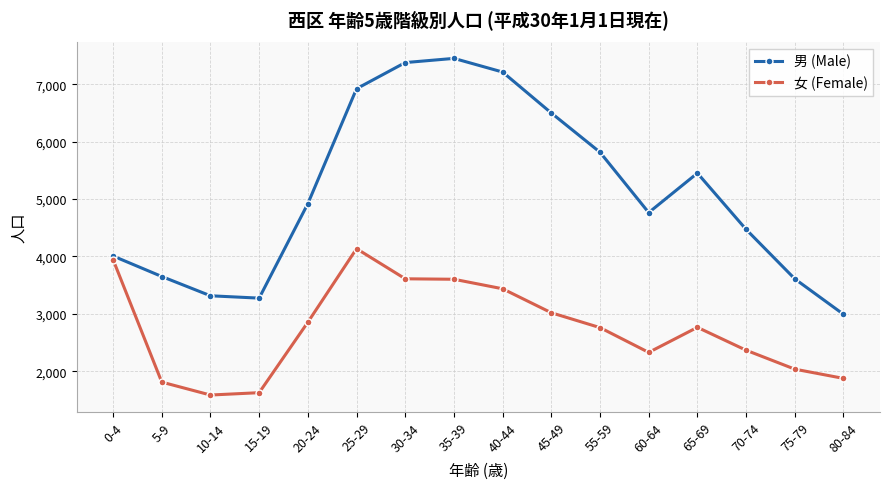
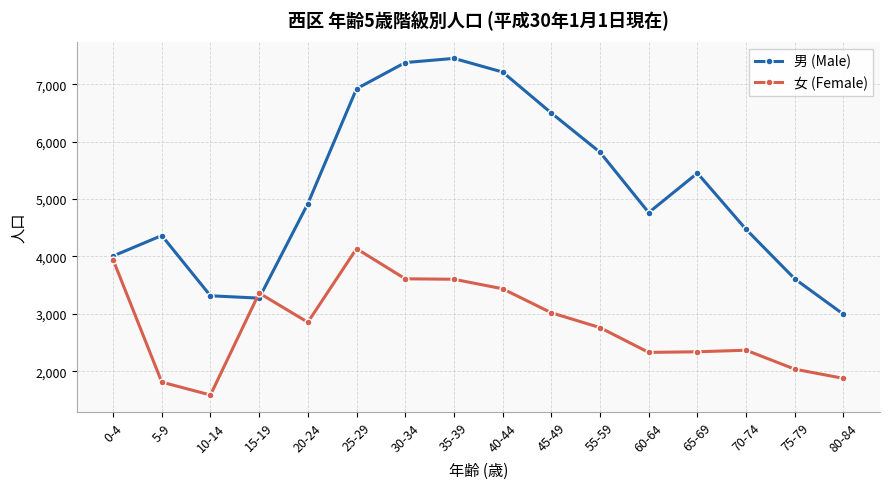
男 (Male), 5-9: 3,700 -> 4,400
女 (Female), 15-19: 1,600 -> 3,400
女 (Female), 65-69: 2,800 -> 2,300
